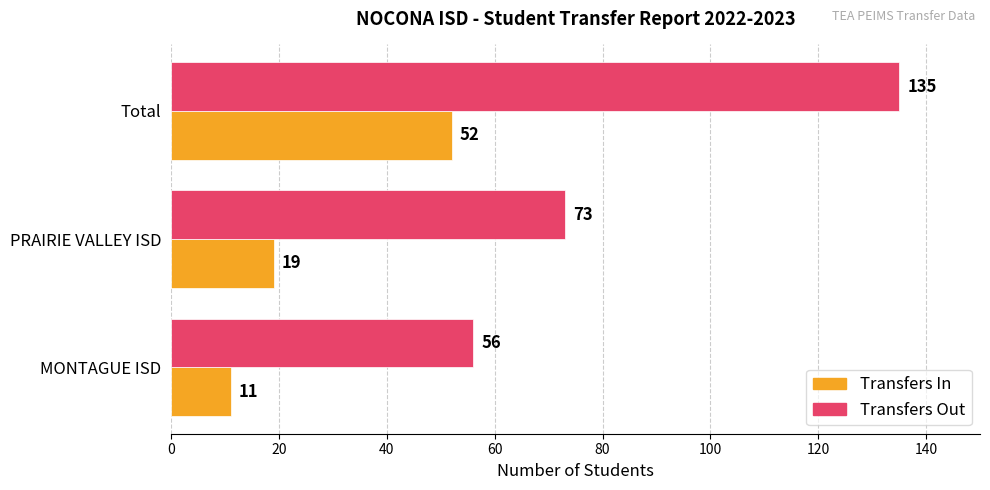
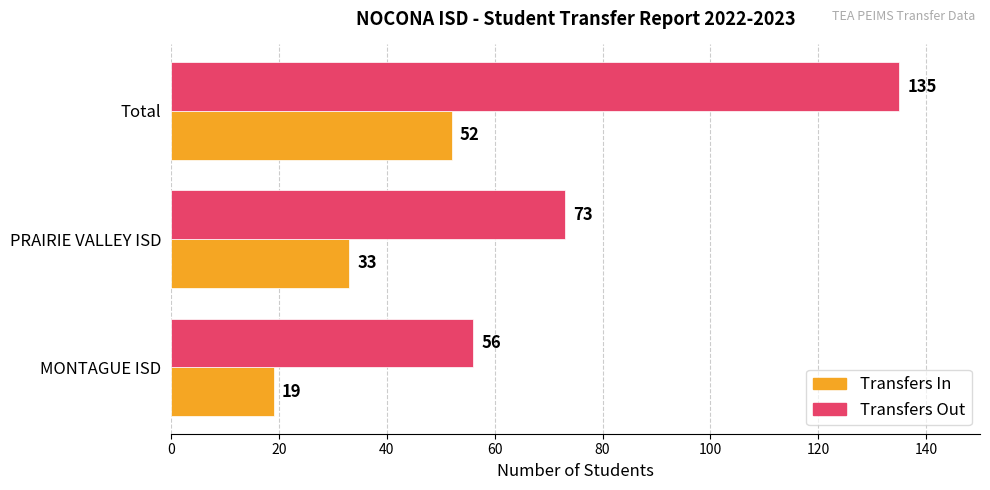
Transfers In, PRAIRIE VALLEY ISD: 19 -> 33
Transfers In, MONTAGUE ISD: 11 -> 19
